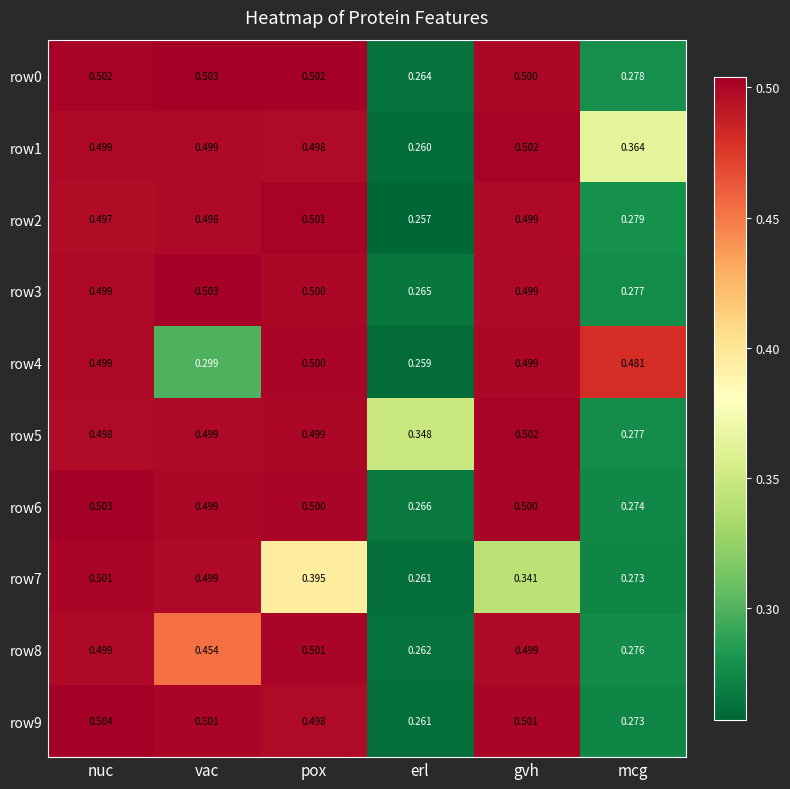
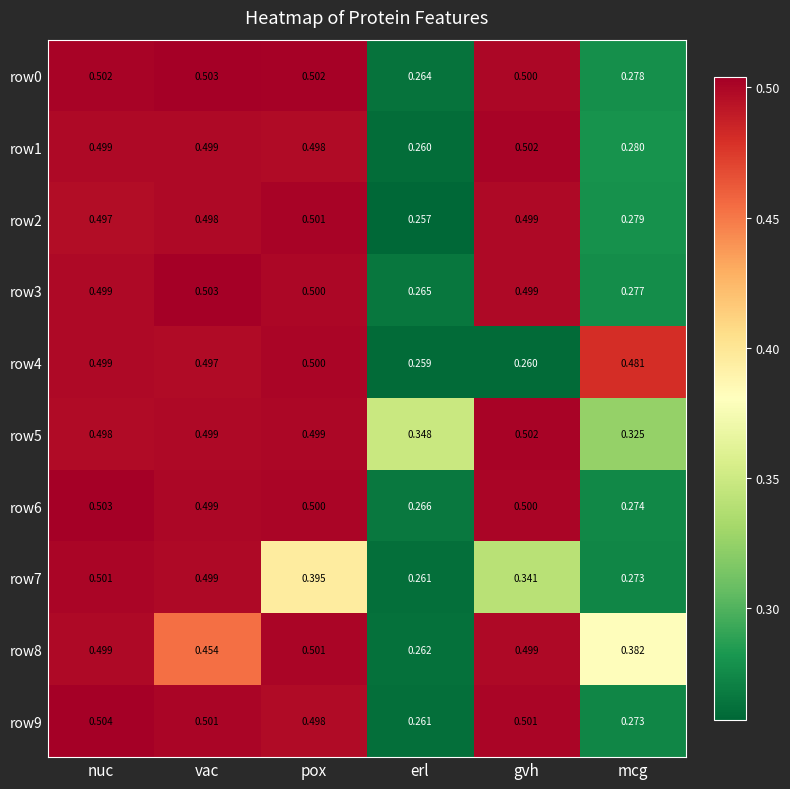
row1, mcg: 0.364 -> 0.280
row4, vac: 0.299 -> 0.497
row4, gvh: 0.499 -> 0.260
row5, mcg: 0.277 -> 0.325
row8, mcg: 0.276 -> 0.382
